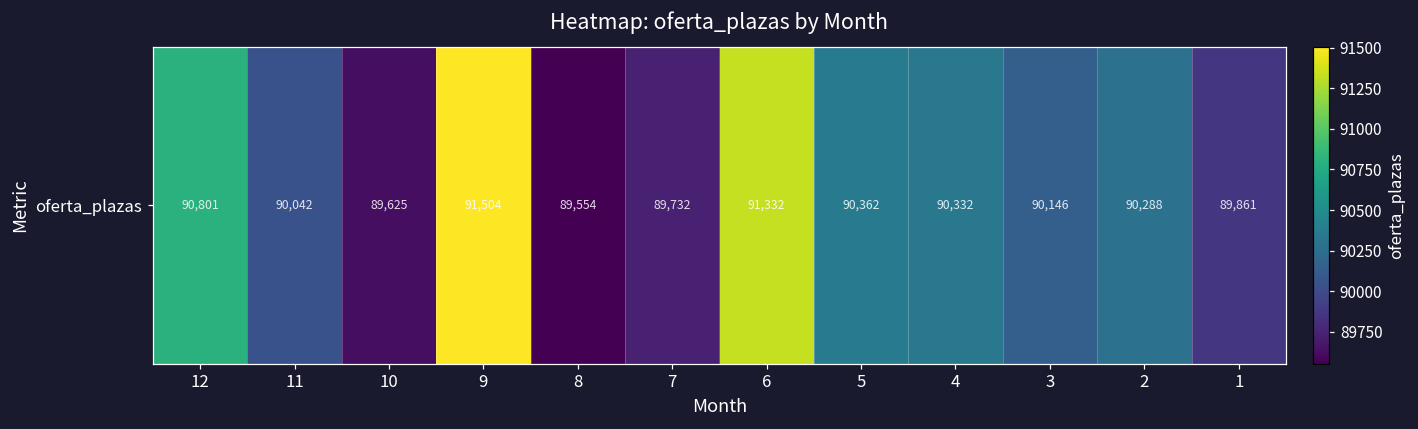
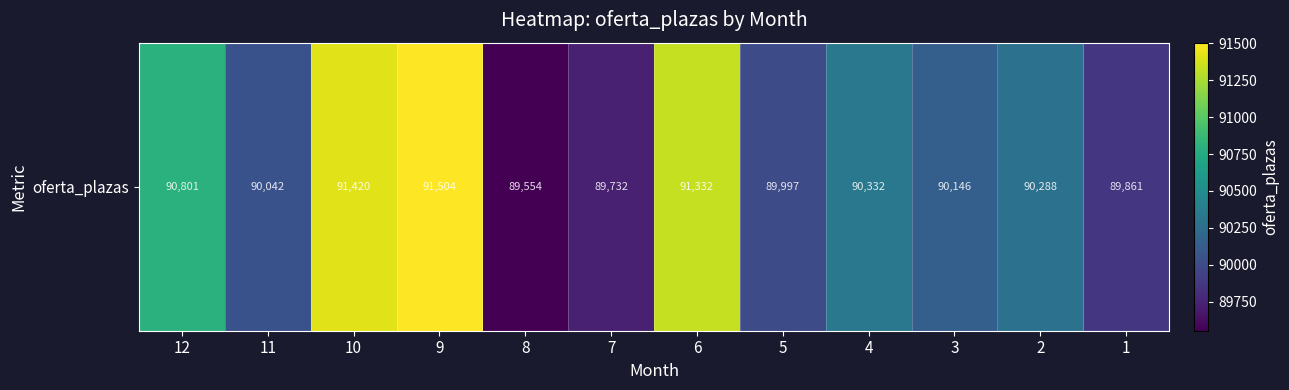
oferta_plazas, 10: 89,625 -> 91,420
oferta_plazas, 5: 90,362 -> 89,997
